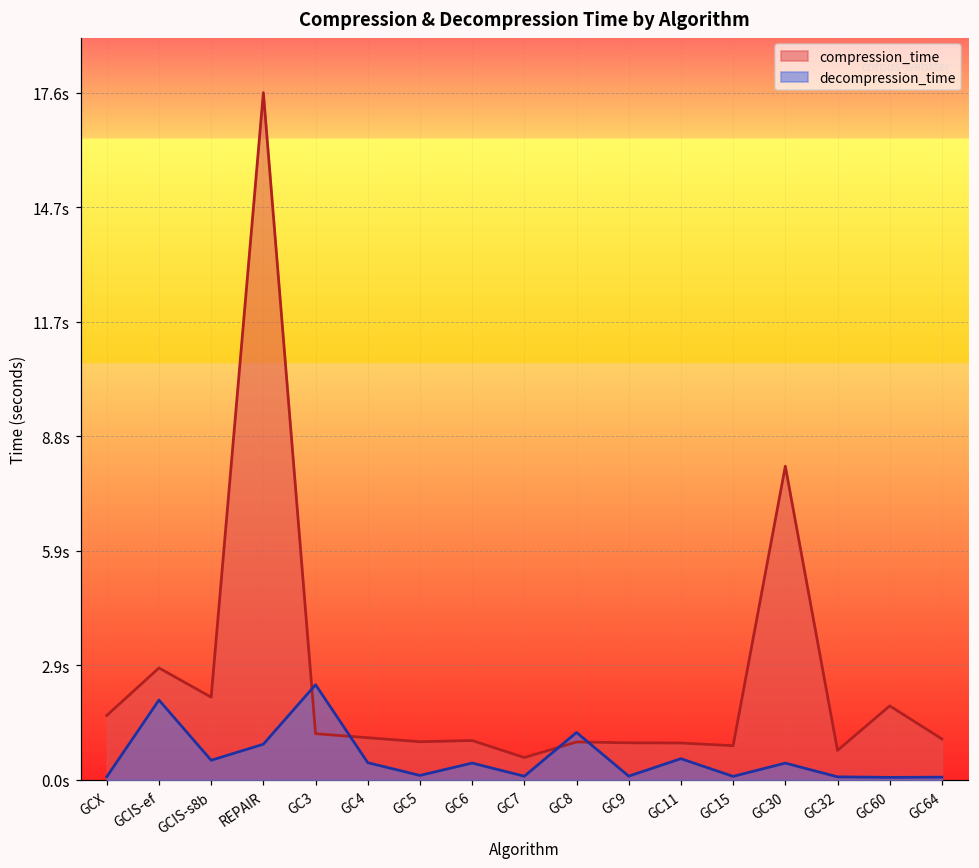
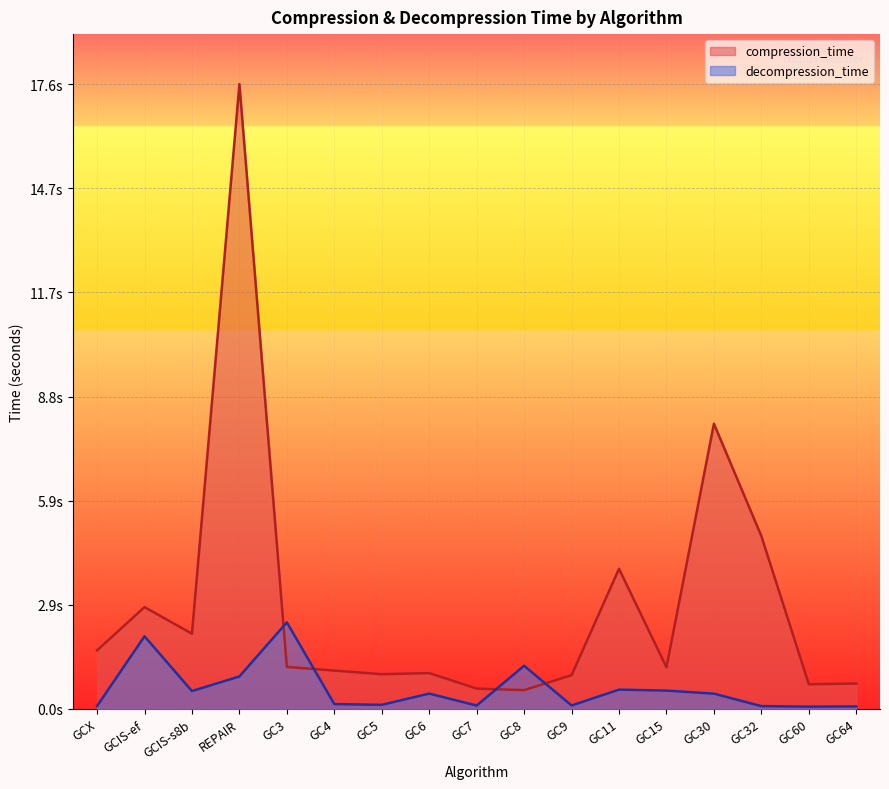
decompression_time, GC4: 0.4s -> 0.1s
compression_time, GC8: 1.0s -> 0.5s
compression_time, GC11: 0.9s -> 3.9s
compression_time, GC15: 0.9s -> 1.2s
decompression_time, GC15: 0.1s -> 0.5s
compression_time, GC32: 0.8s -> 4.9s
compression_time, GC60: 1.9s -> 0.7s
compression_time, GC64: 1.1s -> 0.7s
